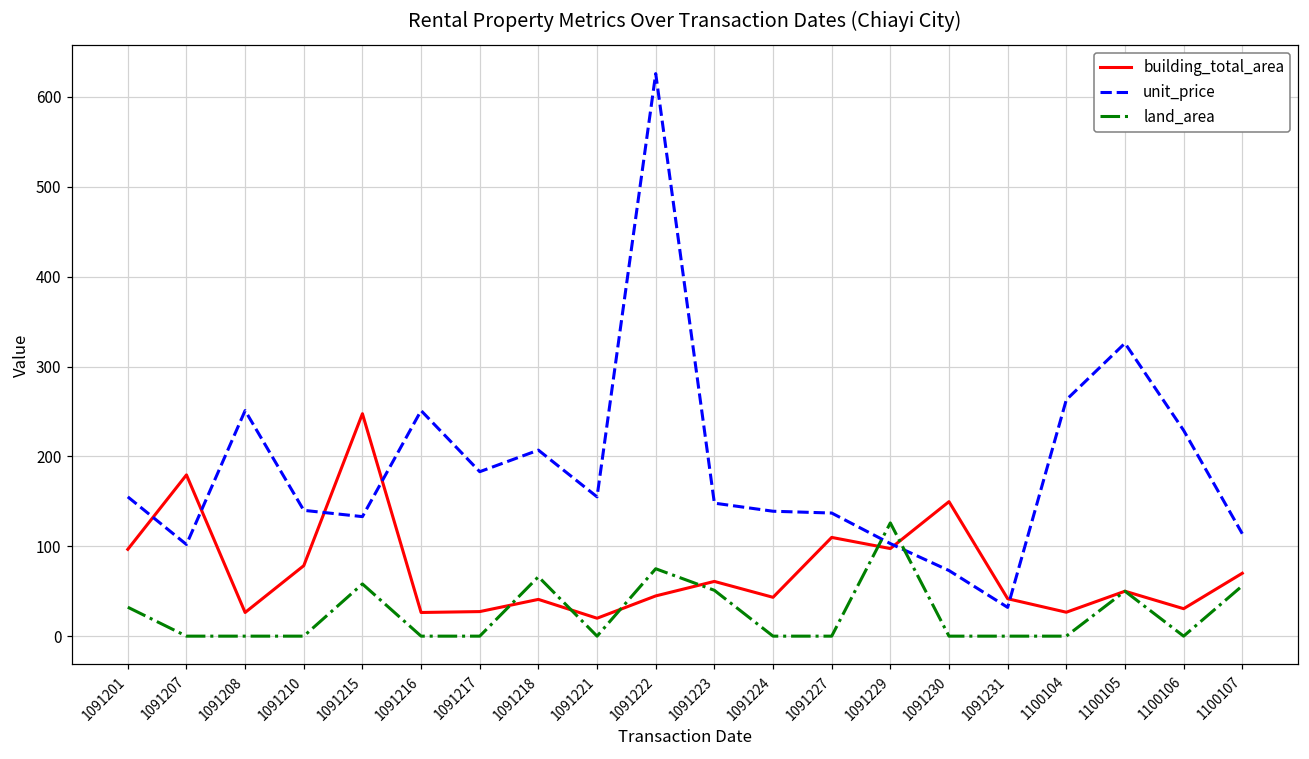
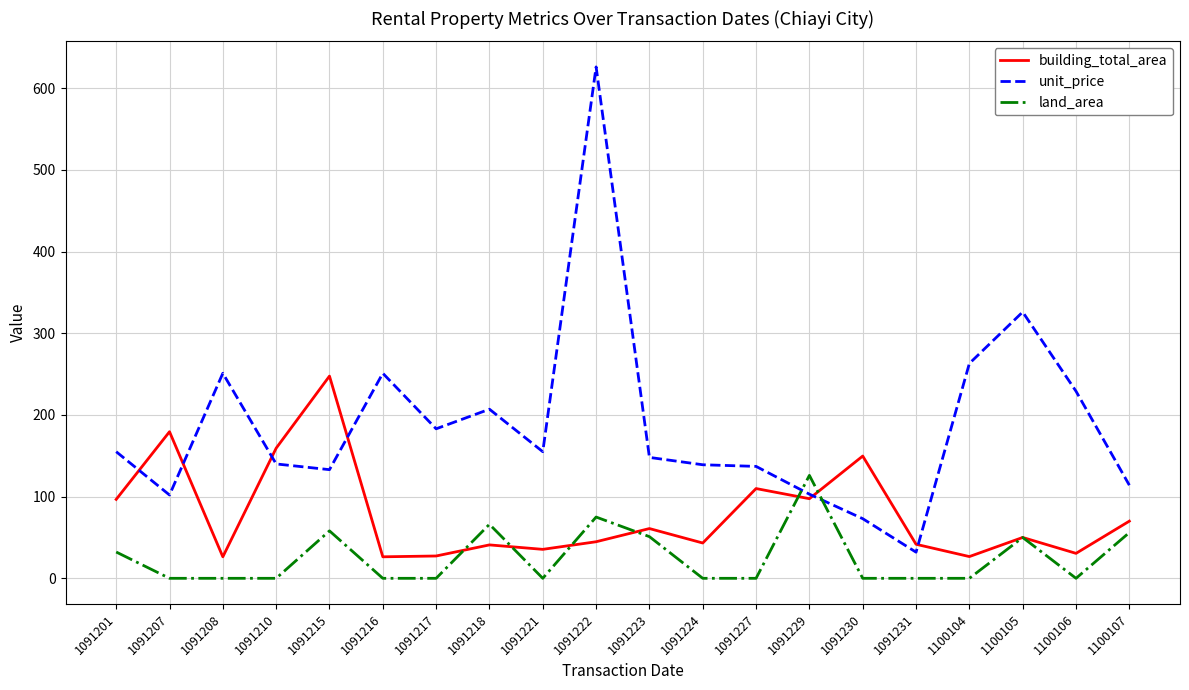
building_total_area, 1091210: 80 -> 160
building_total_area, 1091221: 20 -> 40
